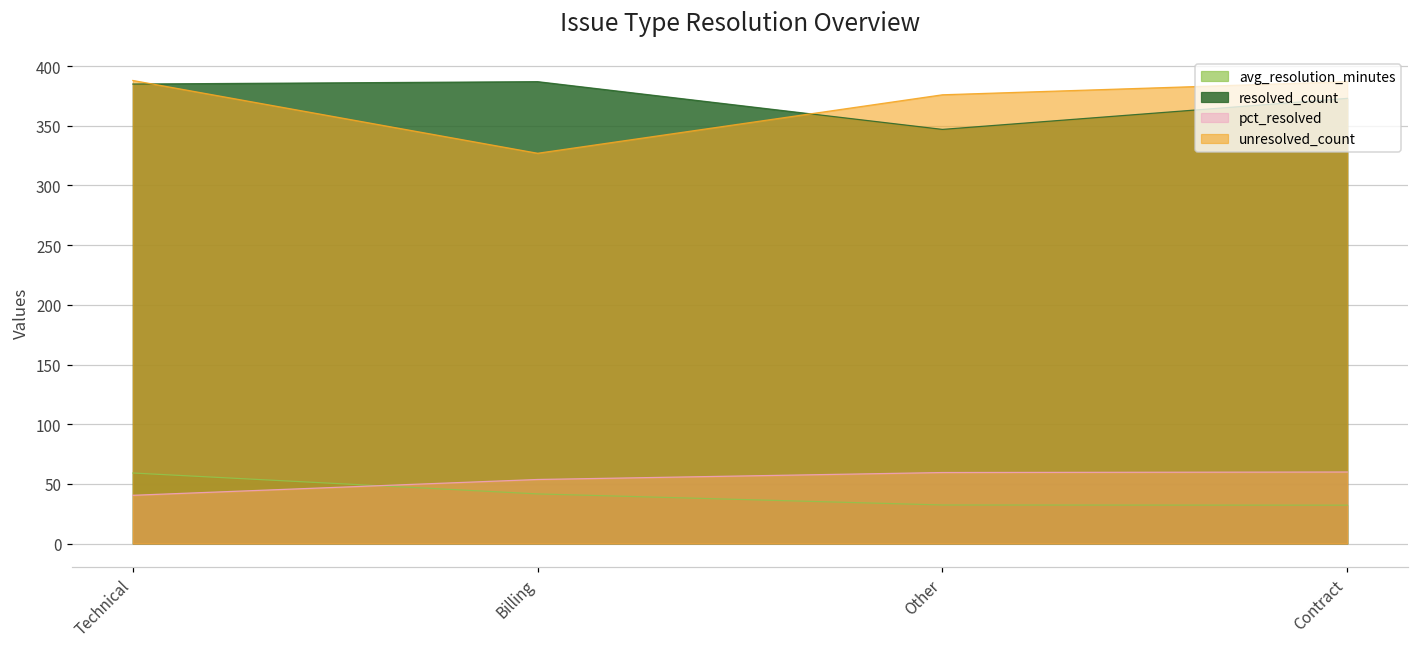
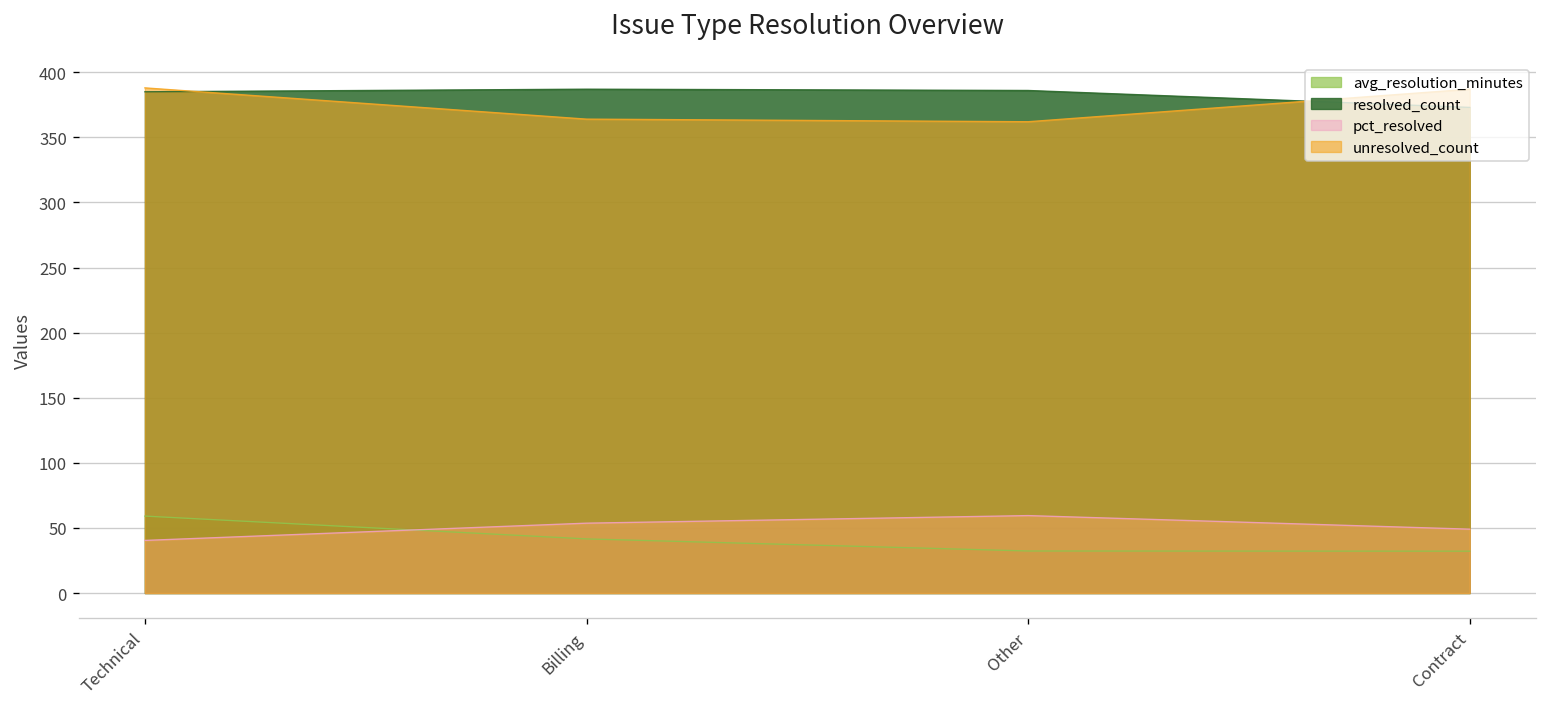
unresolved_count, Billing: 327 -> 364
resolved_count, Other: 347 -> 386
unresolved_count, Other: 376 -> 362
pct_resolved, Contract: 60 -> 49
